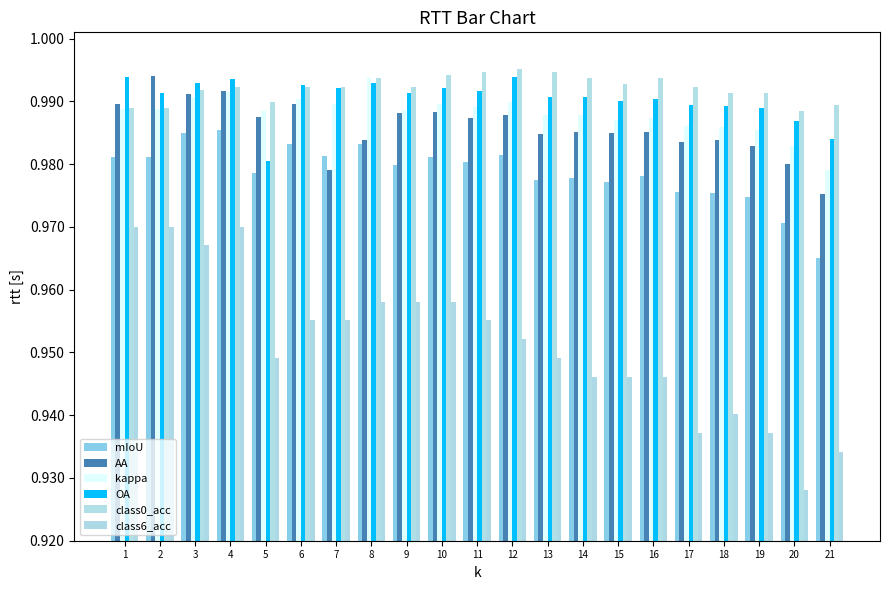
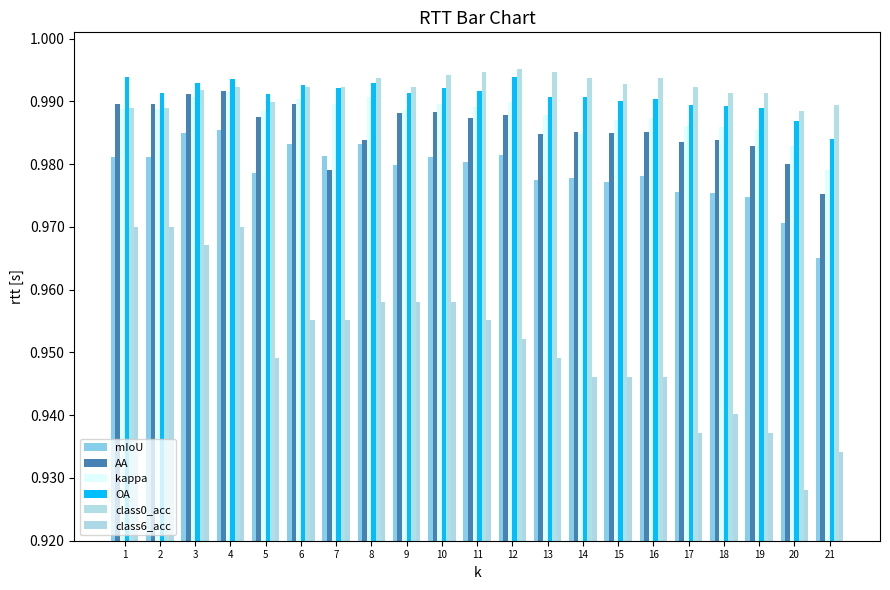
AA, 2: 0.994 -> 0.990
OA, 5: 0.981 -> 0.991
kappa, 8: 0.994 -> 0.991
kappa, 14: 0.988 -> 0.985
